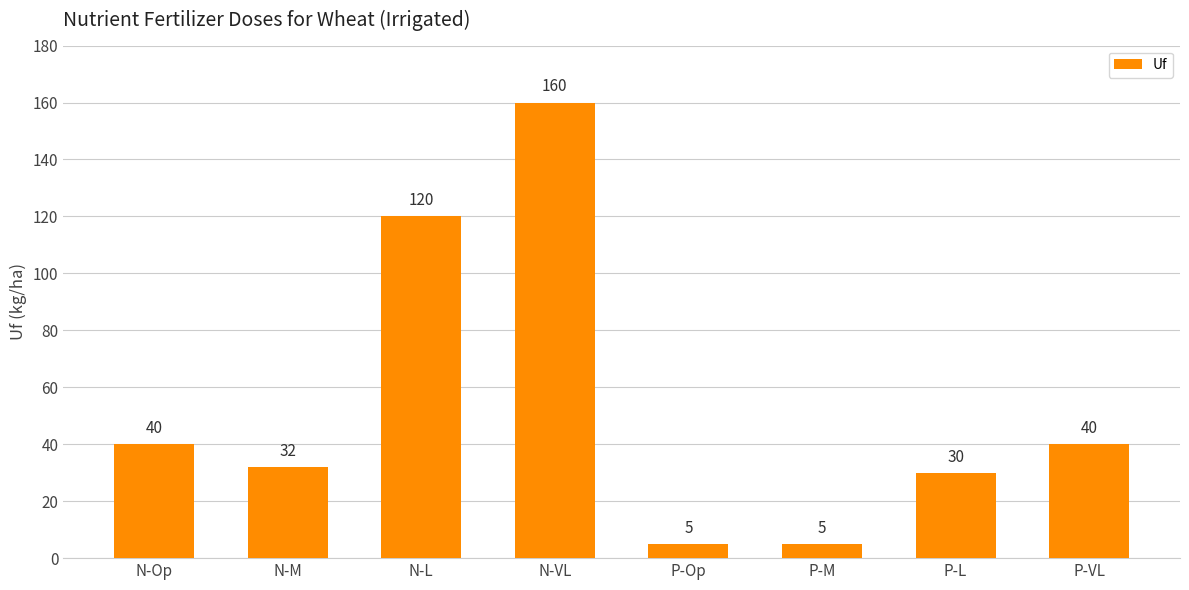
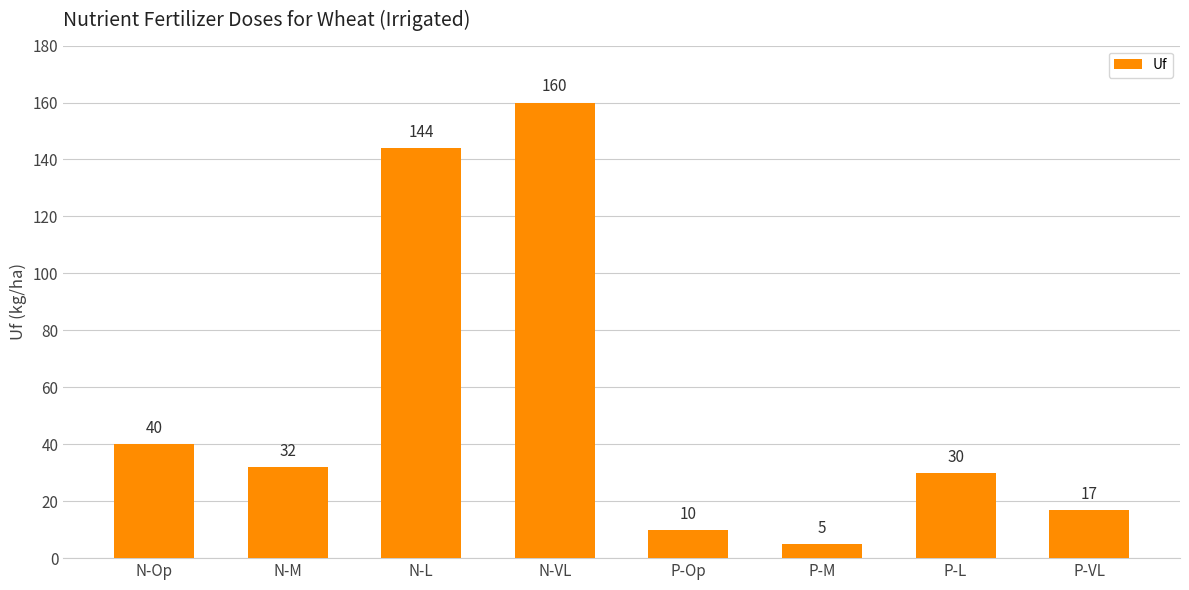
N-L: 120 -> 144
P-Op: 5 -> 10
P-VL: 40 -> 17
